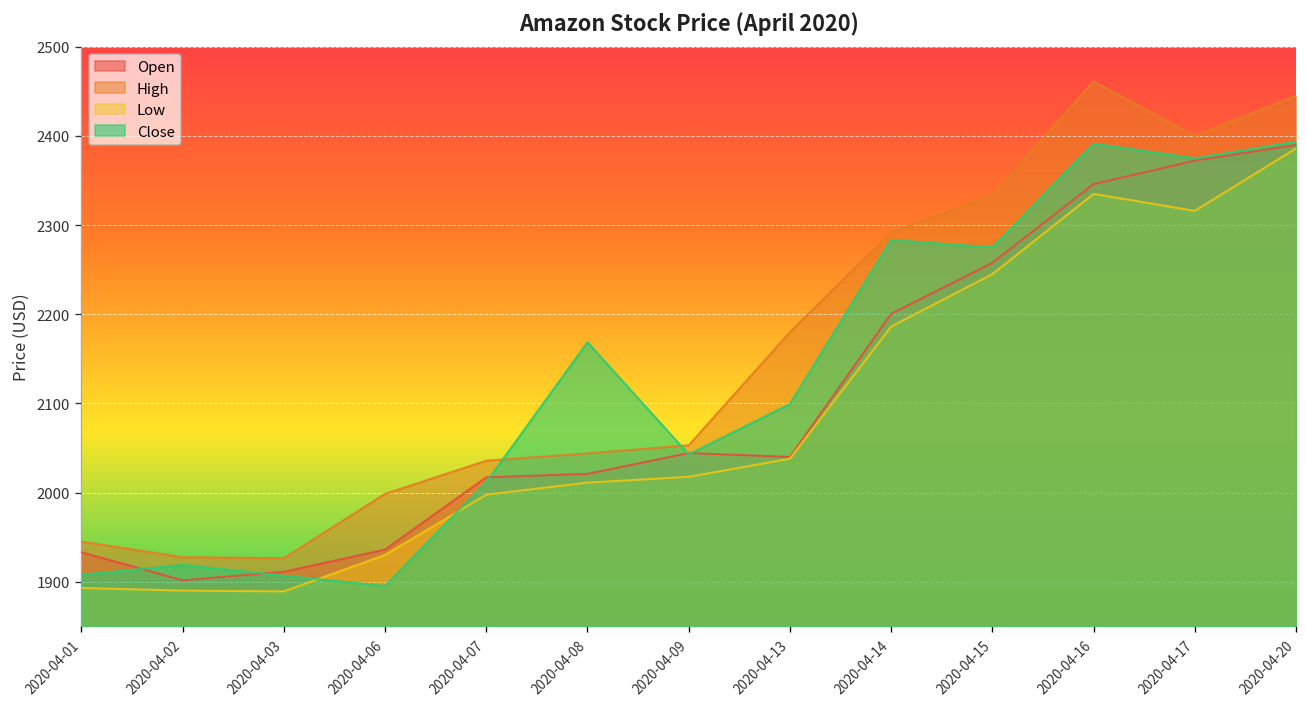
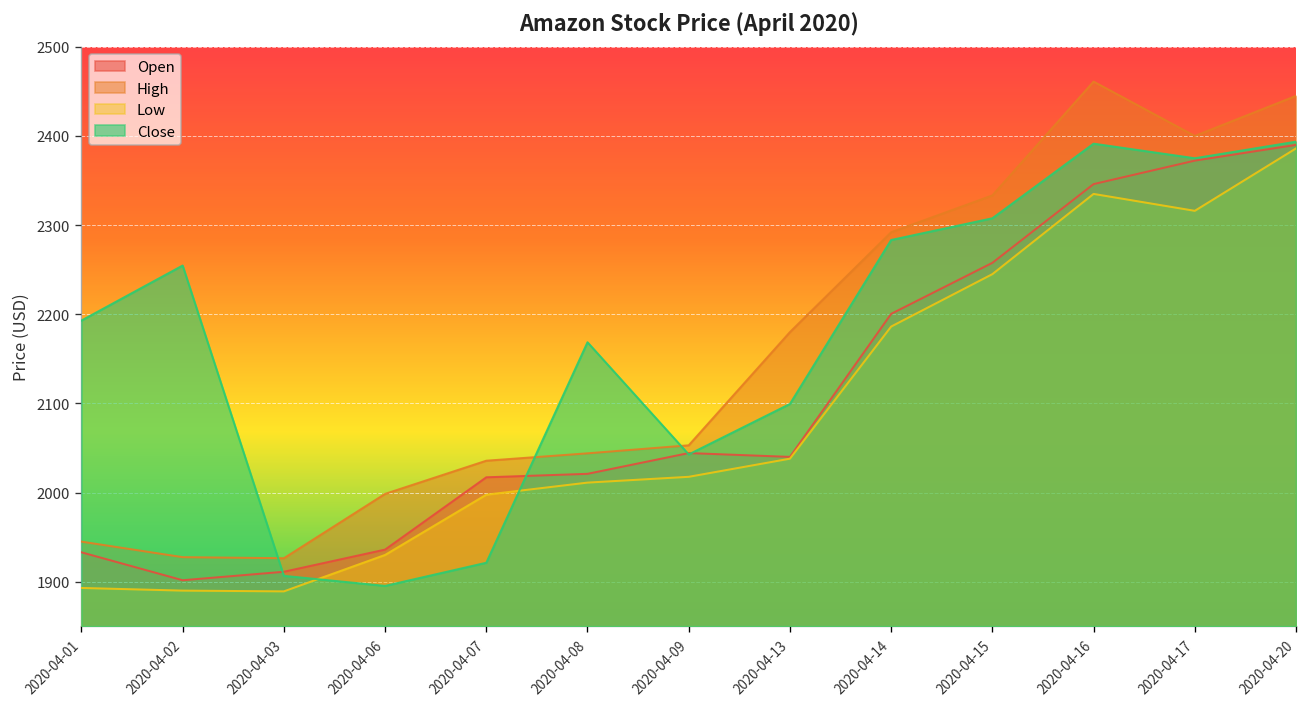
Close, 2020-04-01: 1910 -> 2190
Close, 2020-04-02: 1920 -> 2250
Close, 2020-04-07: 2010 -> 1920
Close, 2020-04-15: 2280 -> 2310
